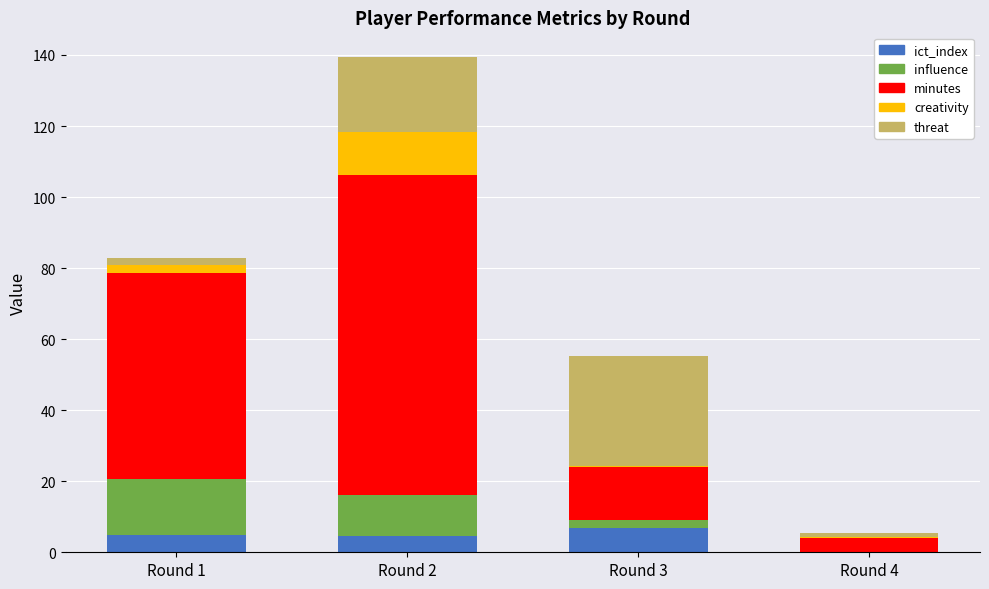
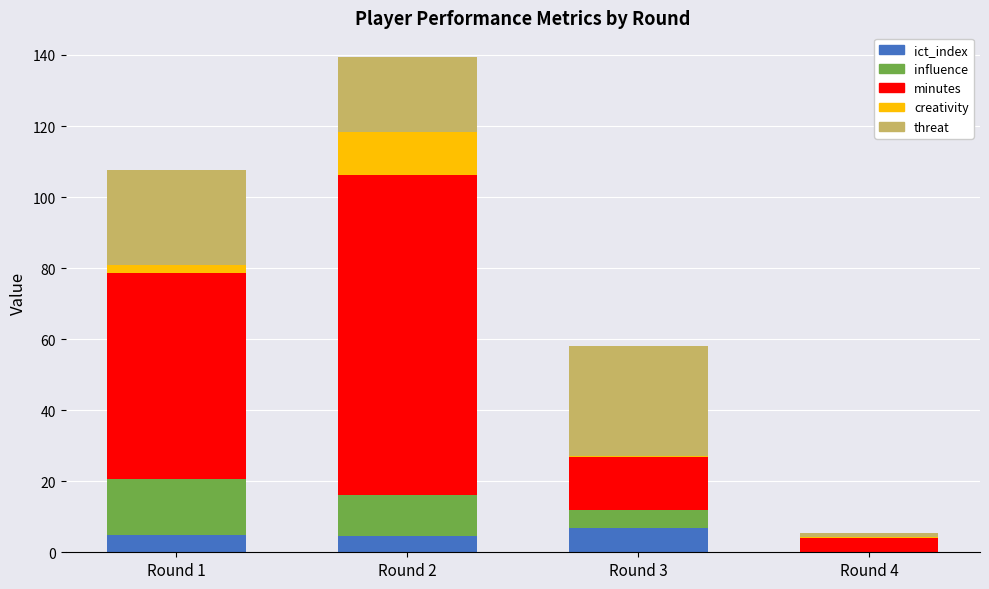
threat, Round 1: 2 -> 27
influence, Round 3: 2 -> 5
